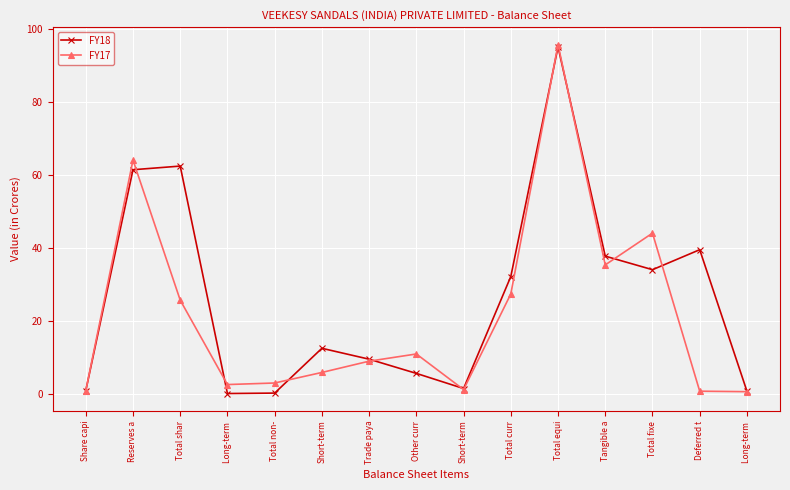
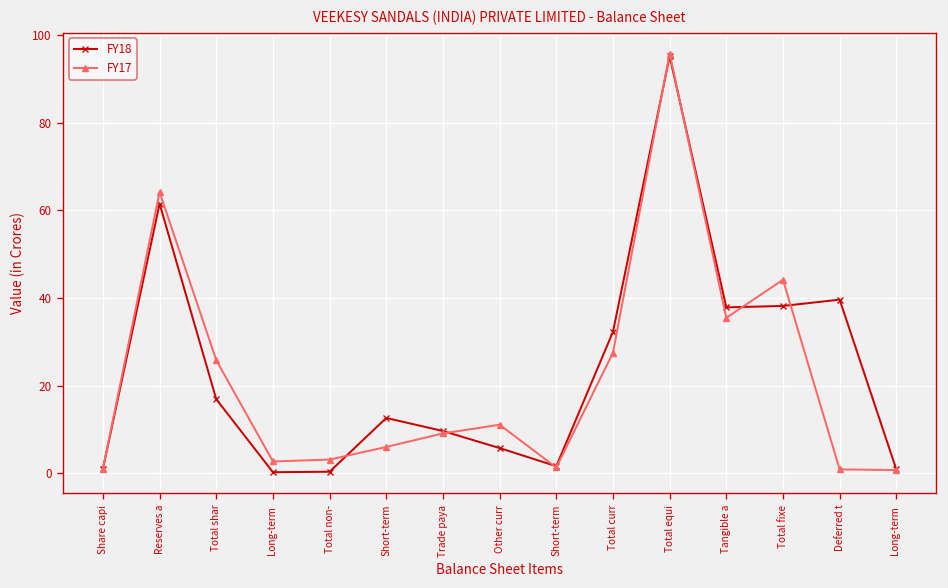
FY18, Total shar: 63 -> 17
FY18, Total fixe: 34 -> 38
